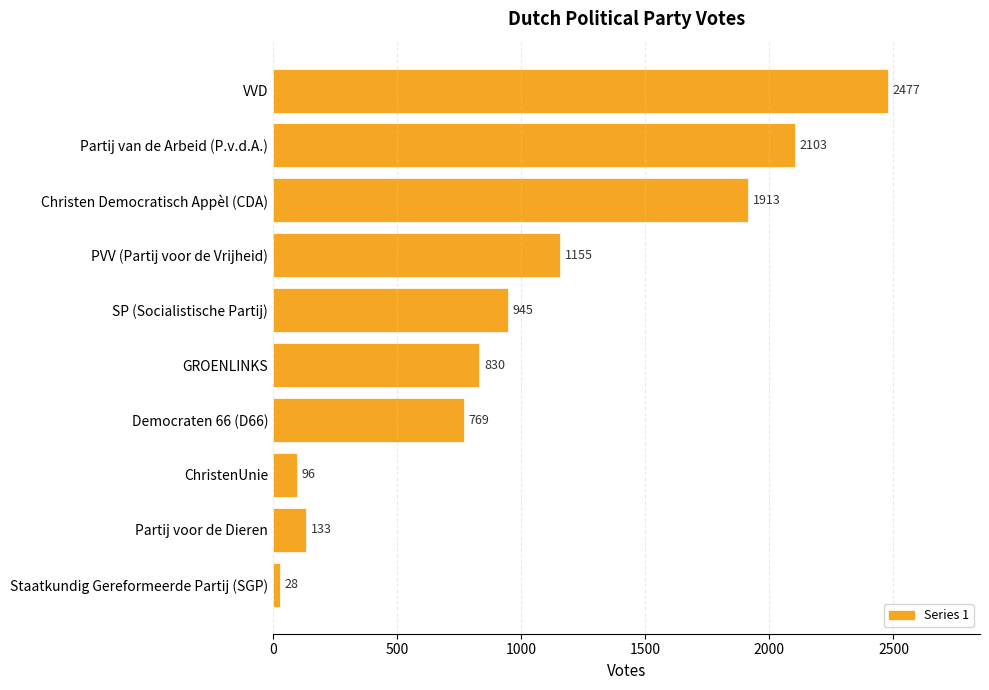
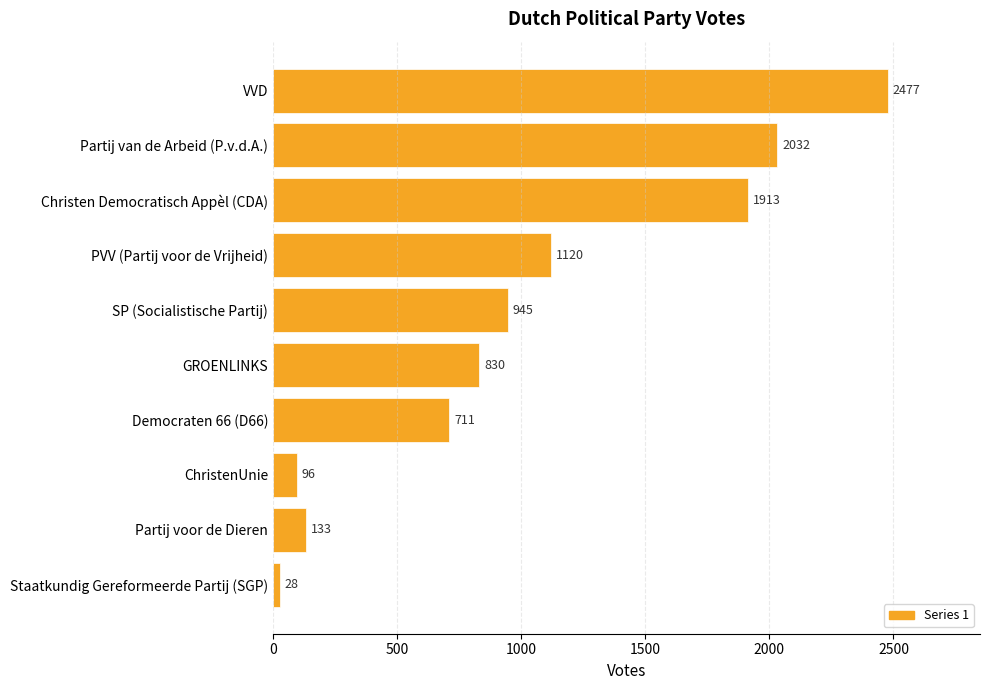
Partij van de Arbeid (P.v.d.A.): 2103 -> 2032
PVV (Partij voor de Vrijheid): 1155 -> 1120
Democraten 66 (D66): 769 -> 711
